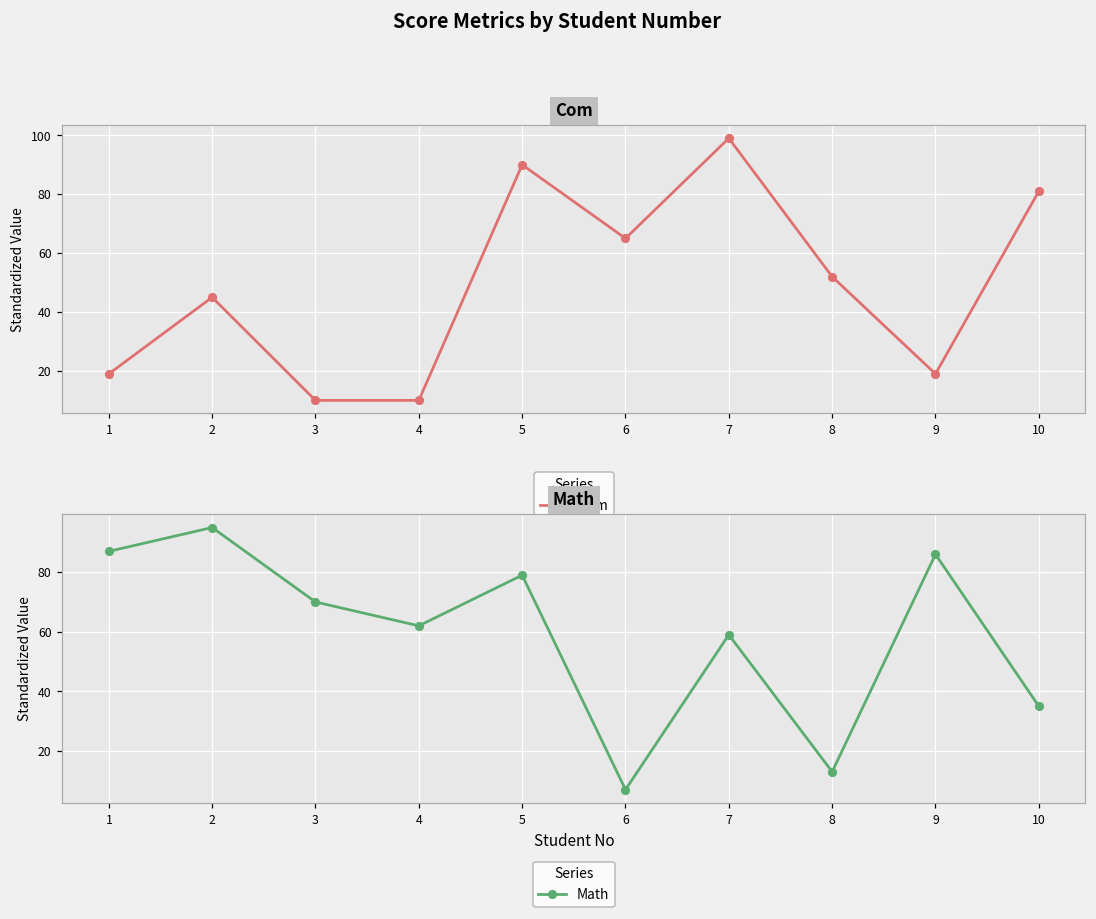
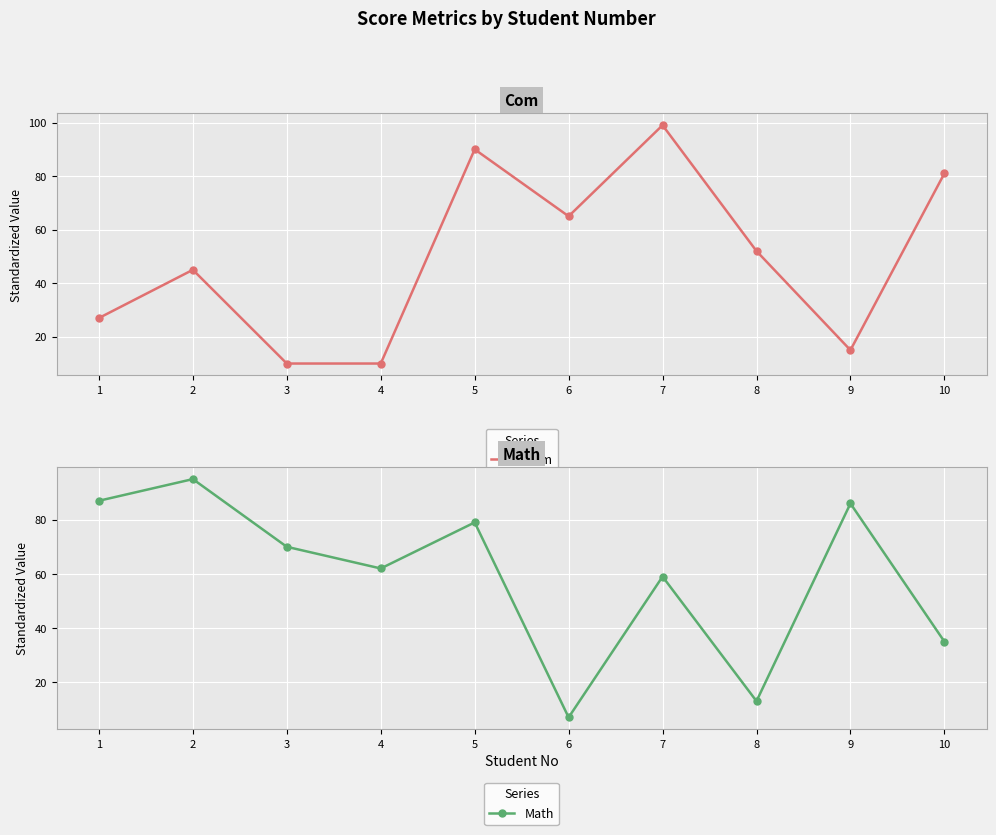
Com, 1: 19 -> 27
Com, 9: 19 -> 15
